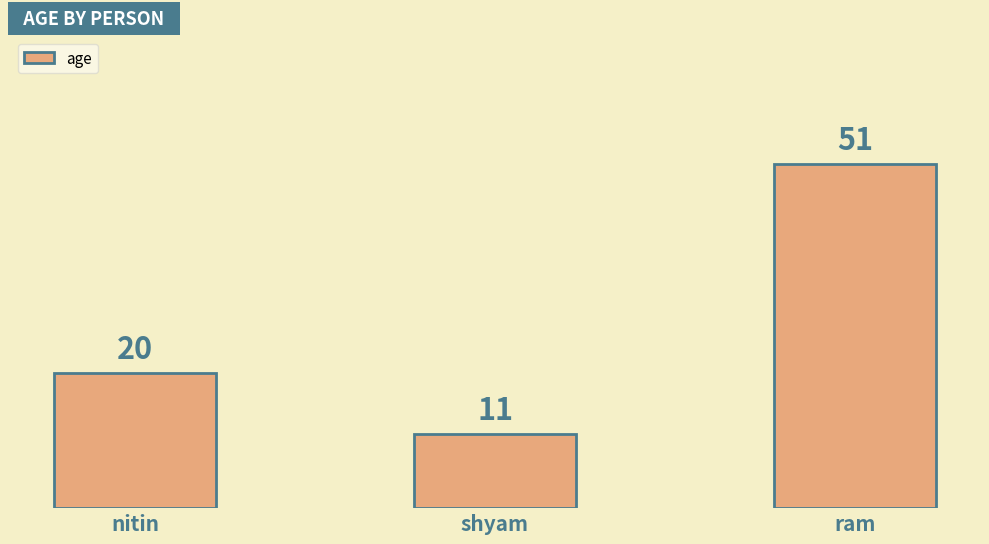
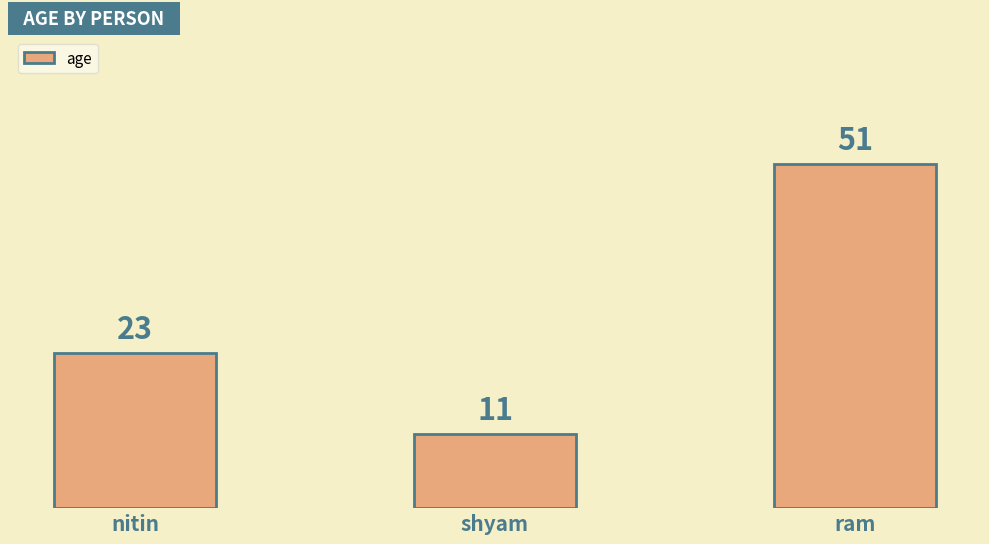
nitin: 20 -> 23
